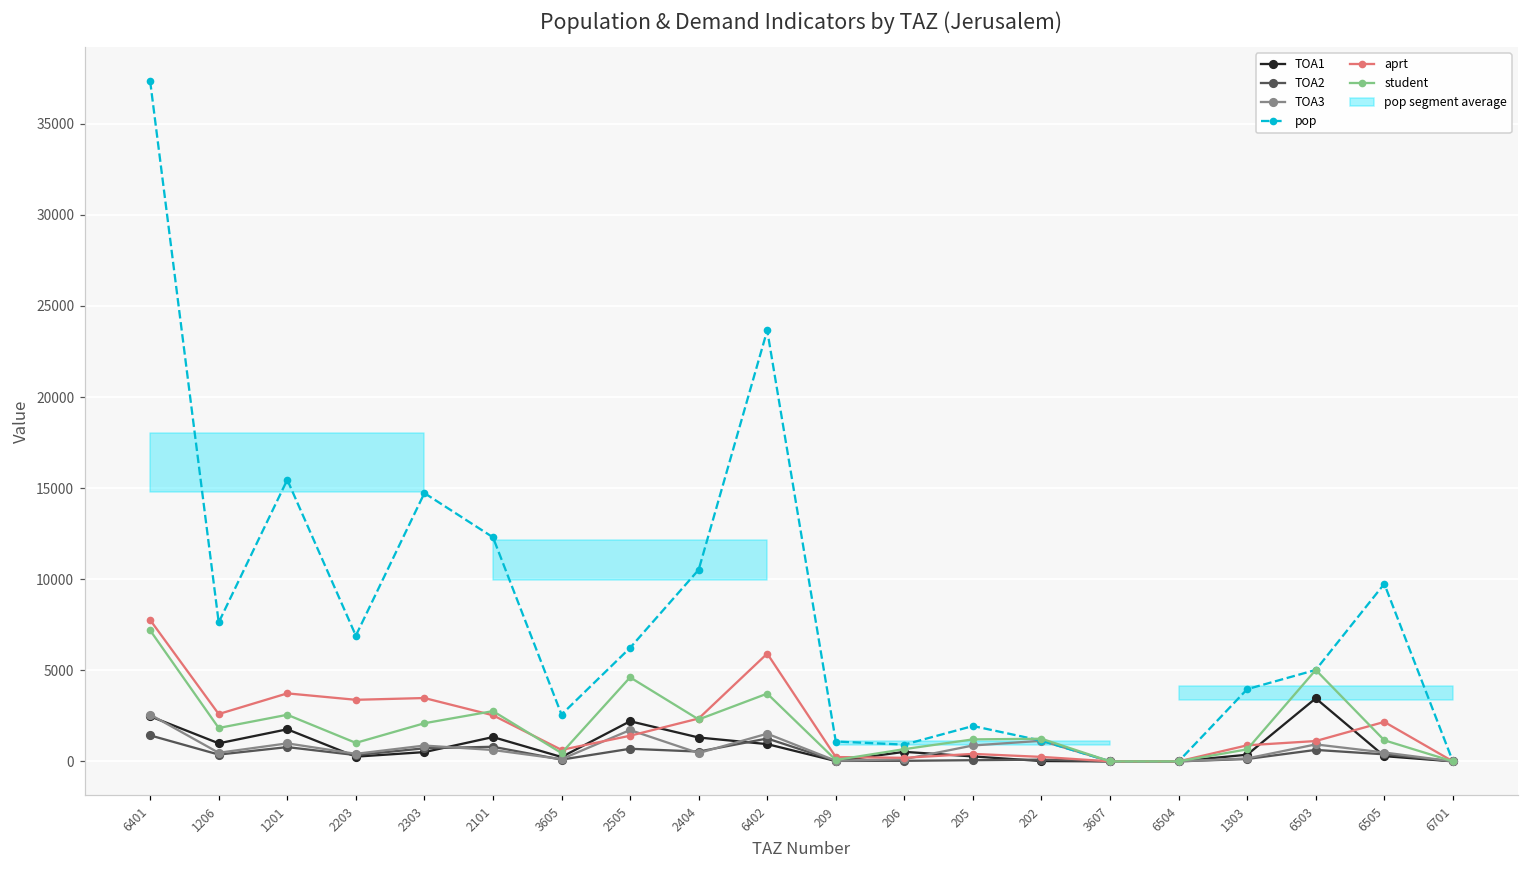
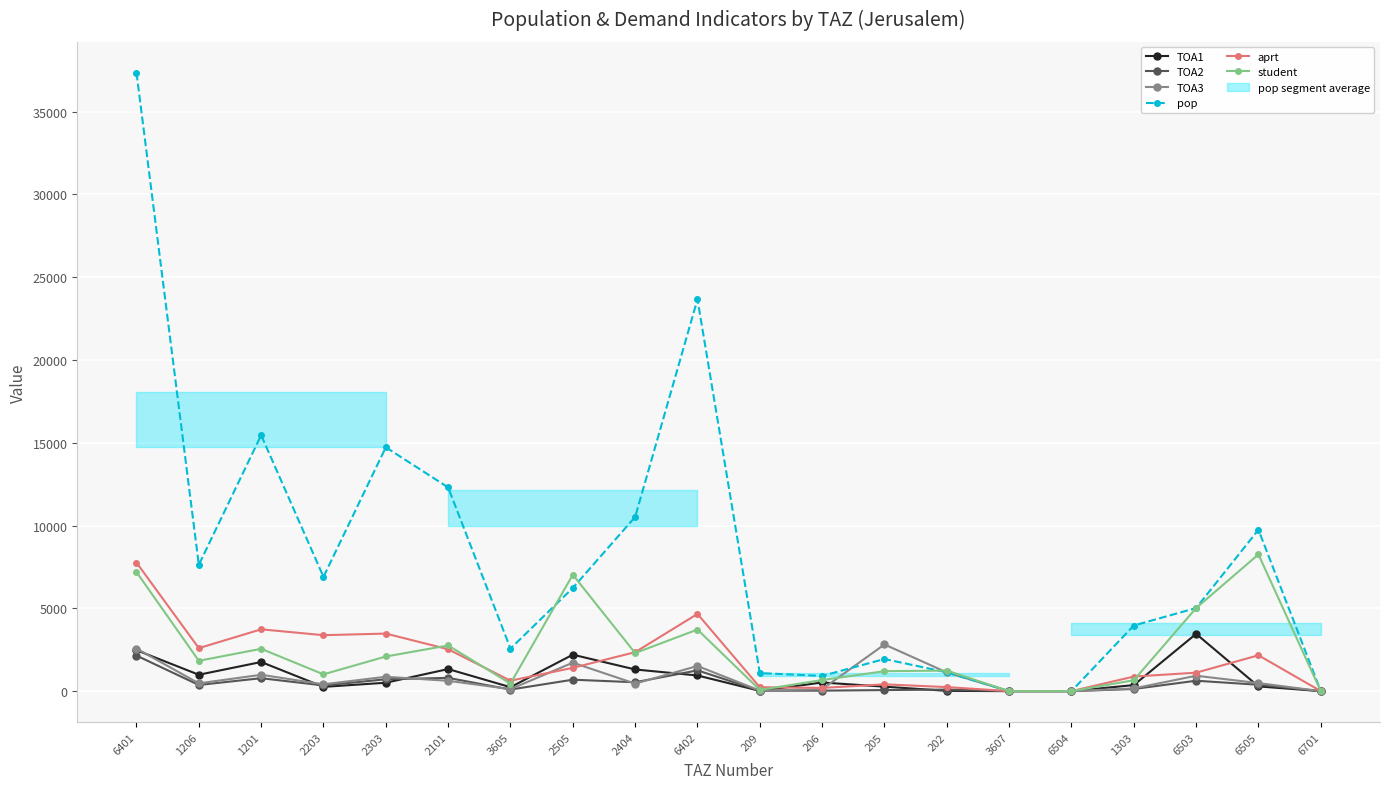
TOA2, 6401: 1400 -> 2100
student, 2505: 4600 -> 7000
aprt, 6402: 5900 -> 4700
TOA3, 205: 900 -> 2800
student, 6505: 1200 -> 8300
